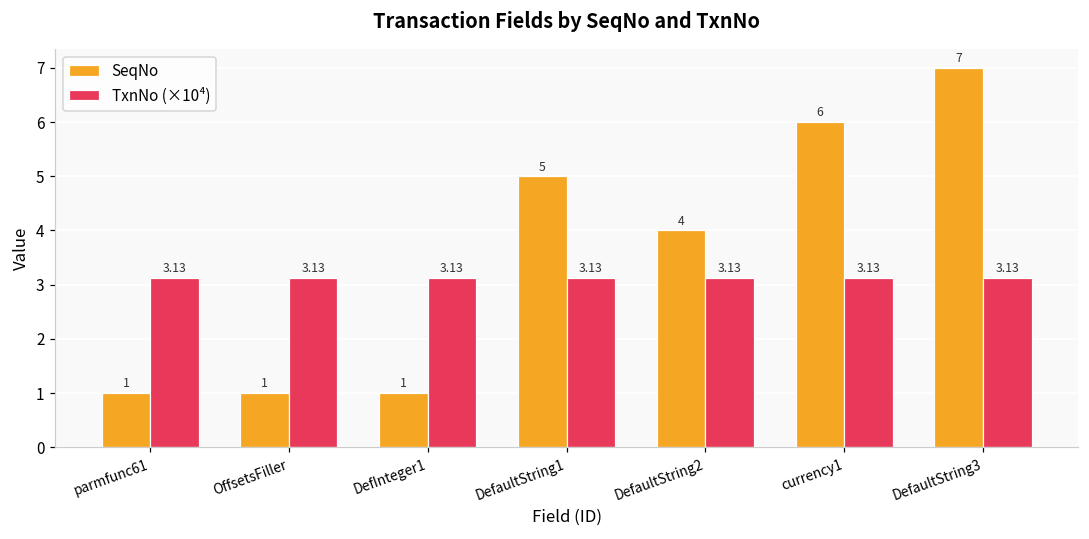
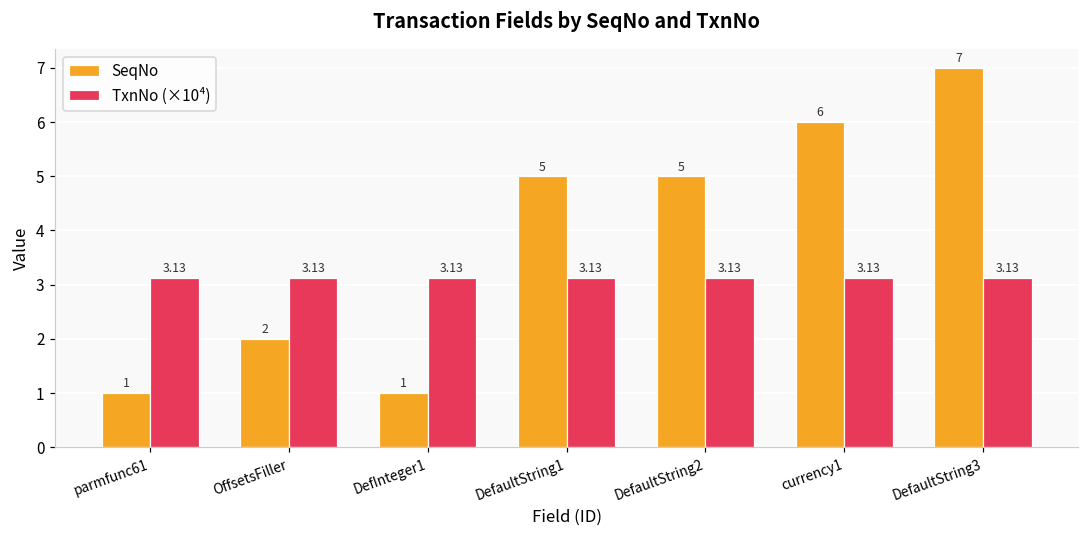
SeqNo, OffsetsFiller: 1 -> 2
SeqNo, DefaultString2: 4 -> 5
